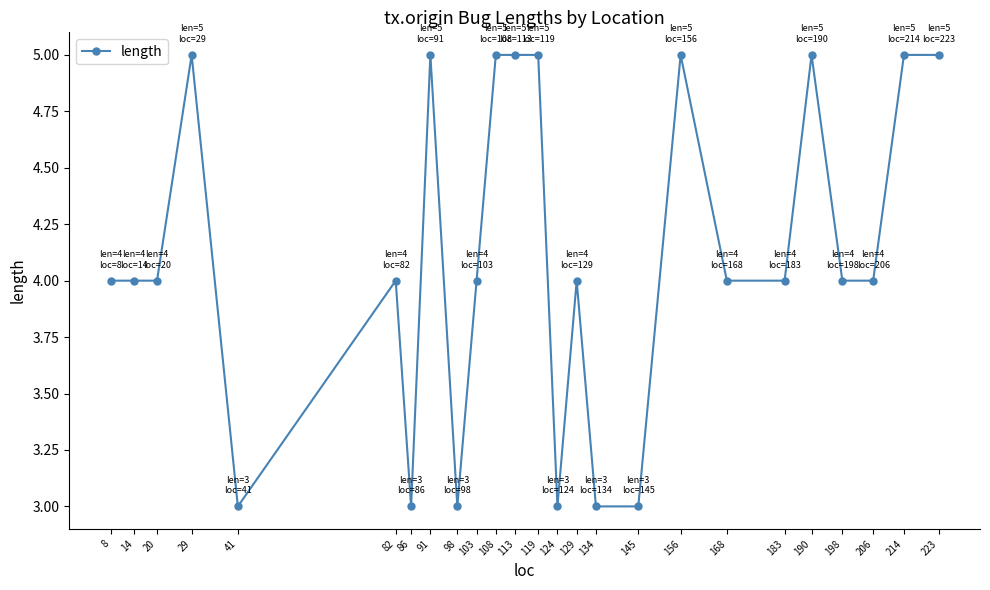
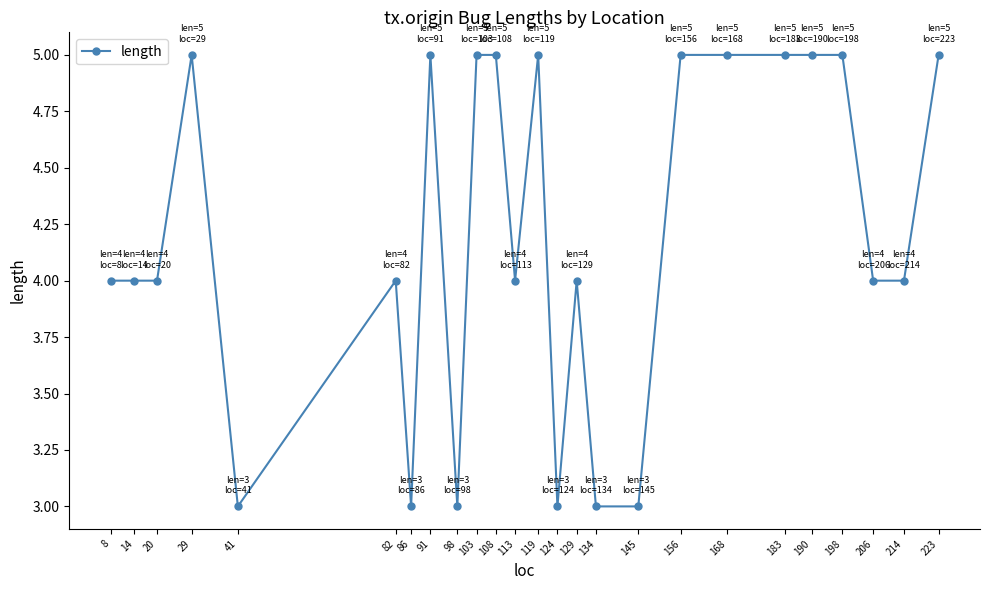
103: 4 -> 5
113: 5 -> 4
168: 4 -> 5
183: 4 -> 5
198: 4 -> 5
214: 5 -> 4
